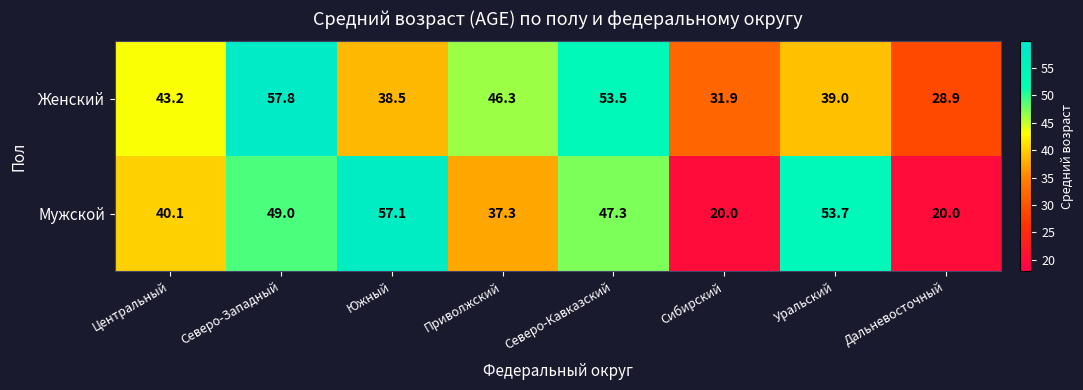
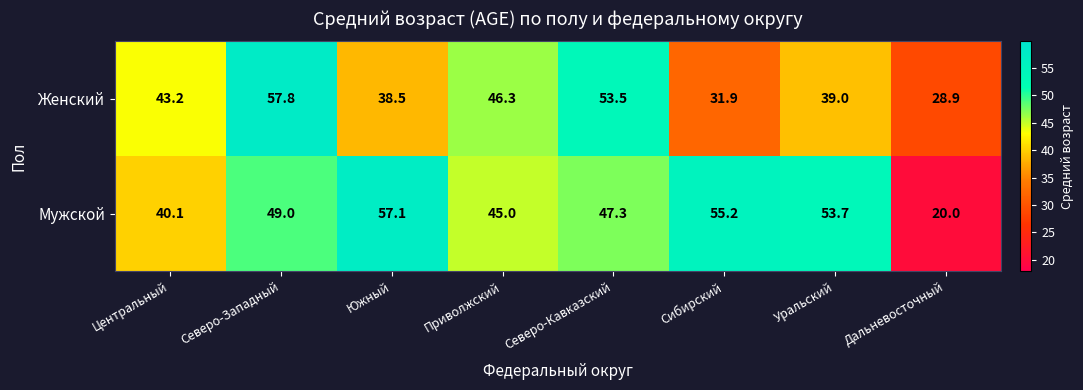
Мужской, Приволжский: 37.3 -> 45.0
Мужской, Сибирский: 20.0 -> 55.2
